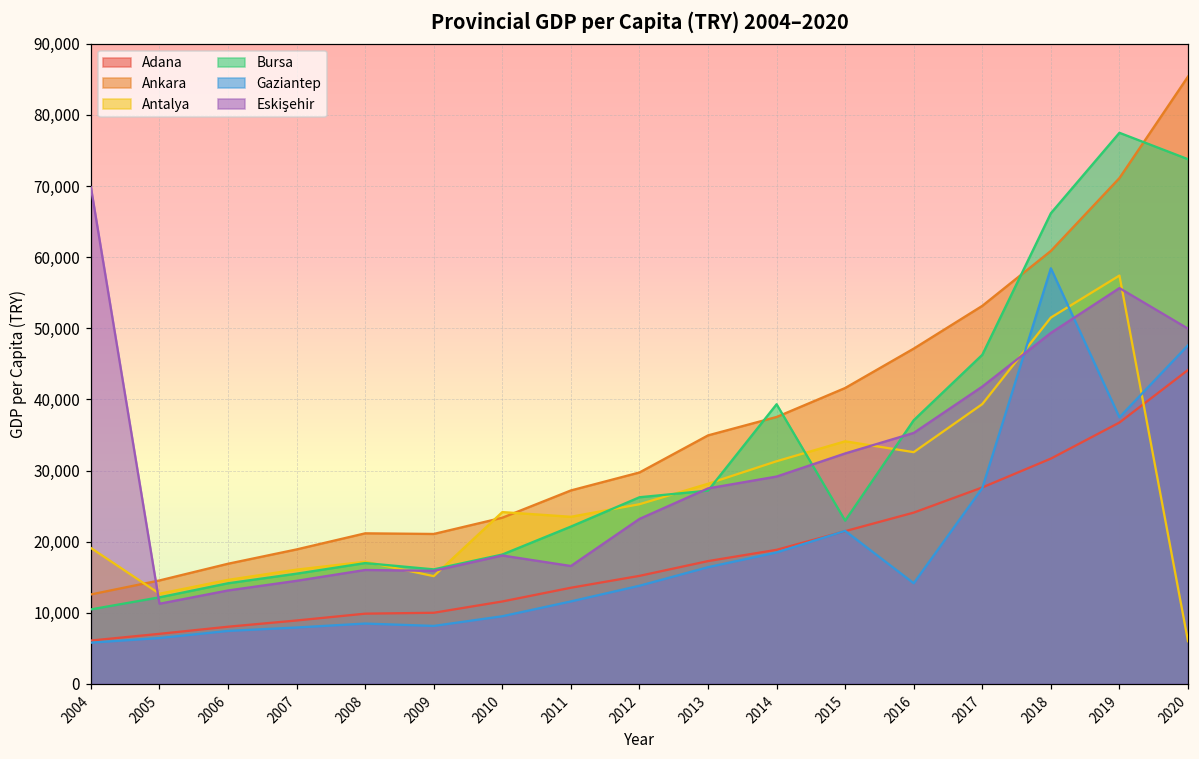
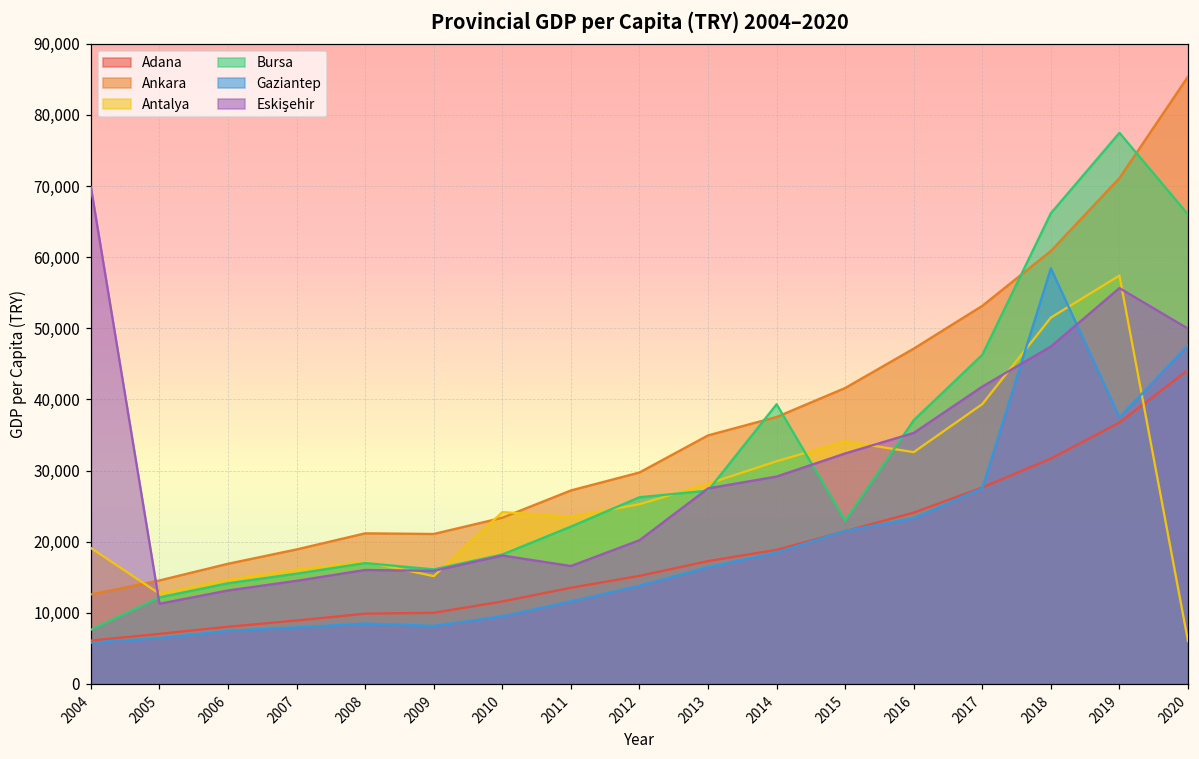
Bursa, 2004: 10,000 -> 8,000
Eskişehir, 2012: 23,000 -> 20,000
Gaziantep, 2016: 14,000 -> 23,000
Eskişehir, 2018: 49,000 -> 47,000
Bursa, 2020: 74,000 -> 66,000
